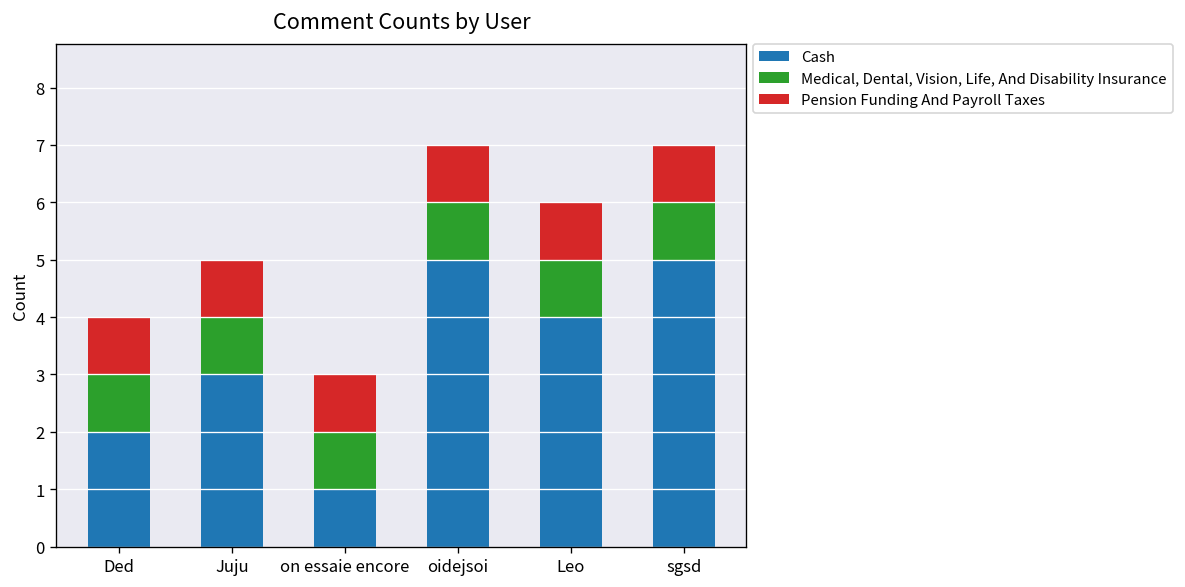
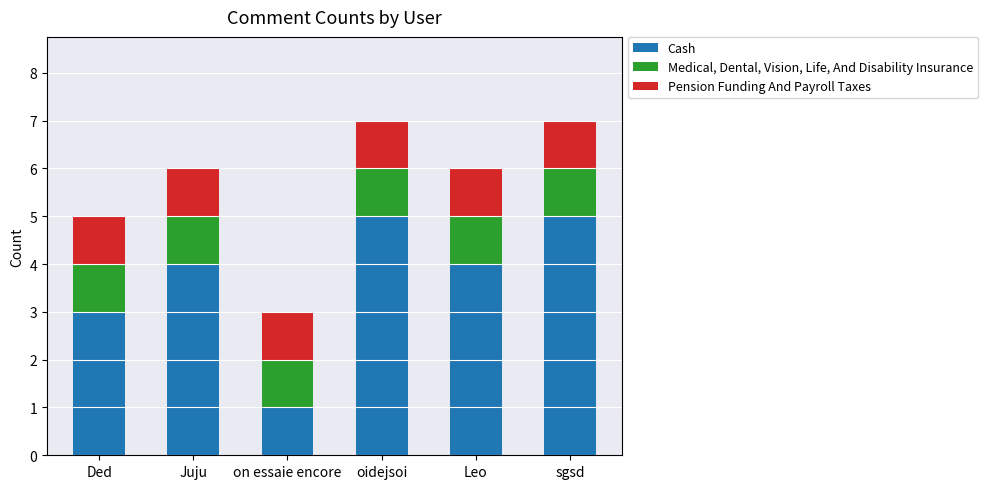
Cash, Ded: 2 -> 3
Cash, Juju: 3 -> 4
